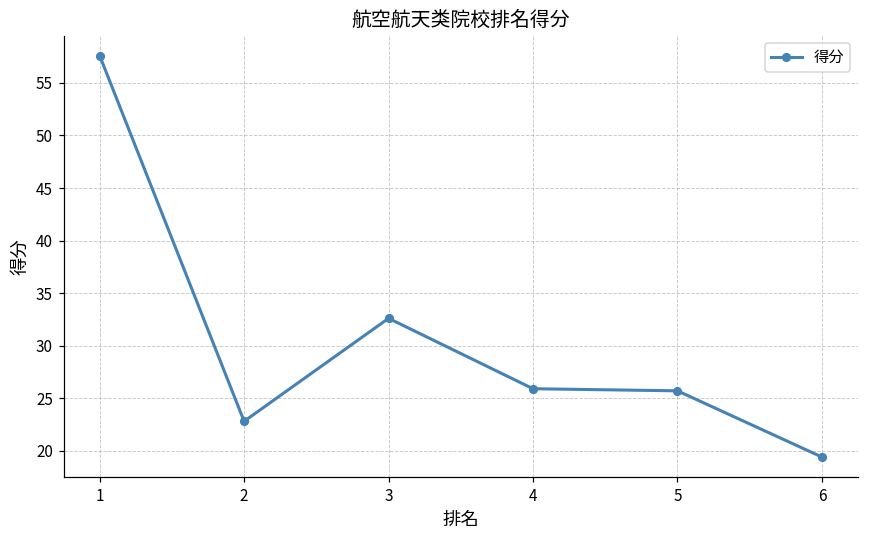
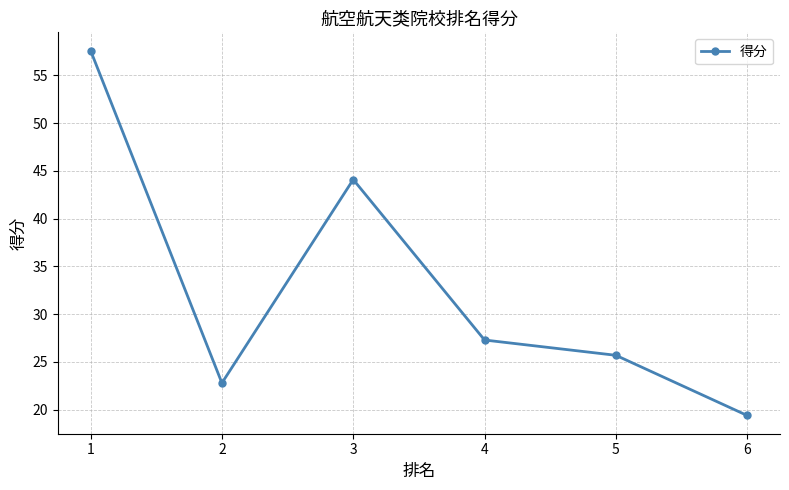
3: 33 -> 44
4: 26 -> 27
